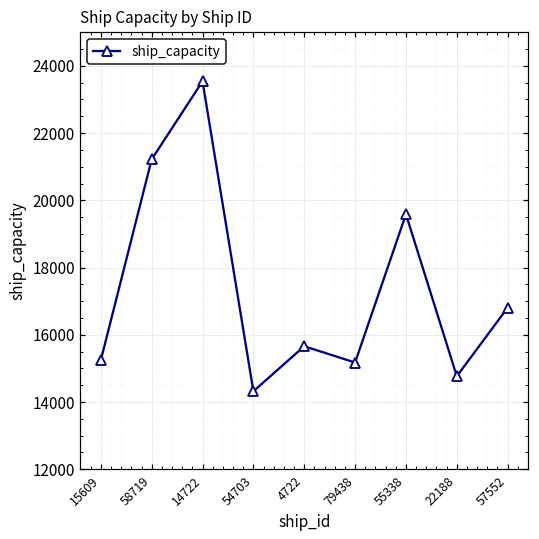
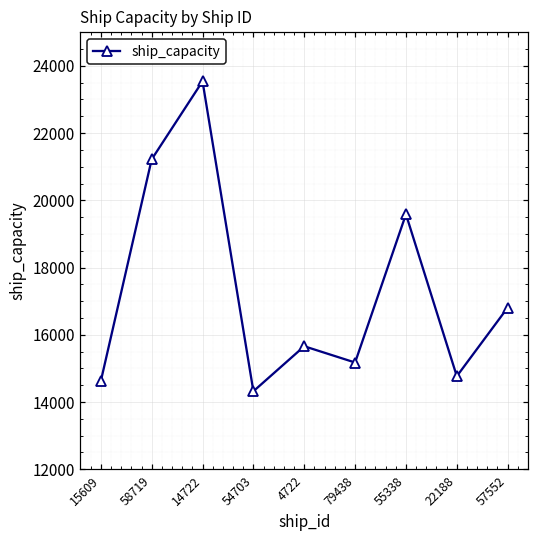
15609: 15200 -> 14600
